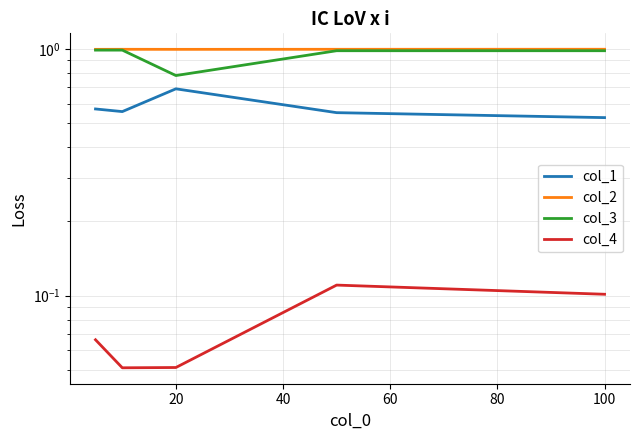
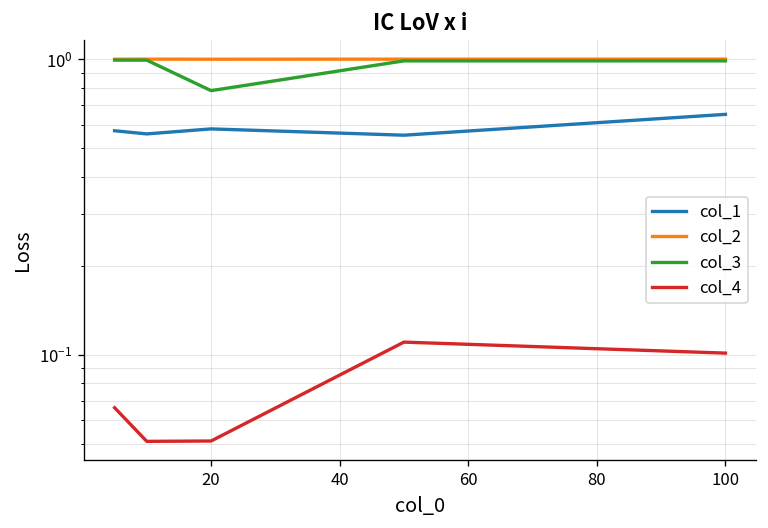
col_1, 20: 0.69 -> 0.58
col_1, 100: 0.53 -> 0.65
